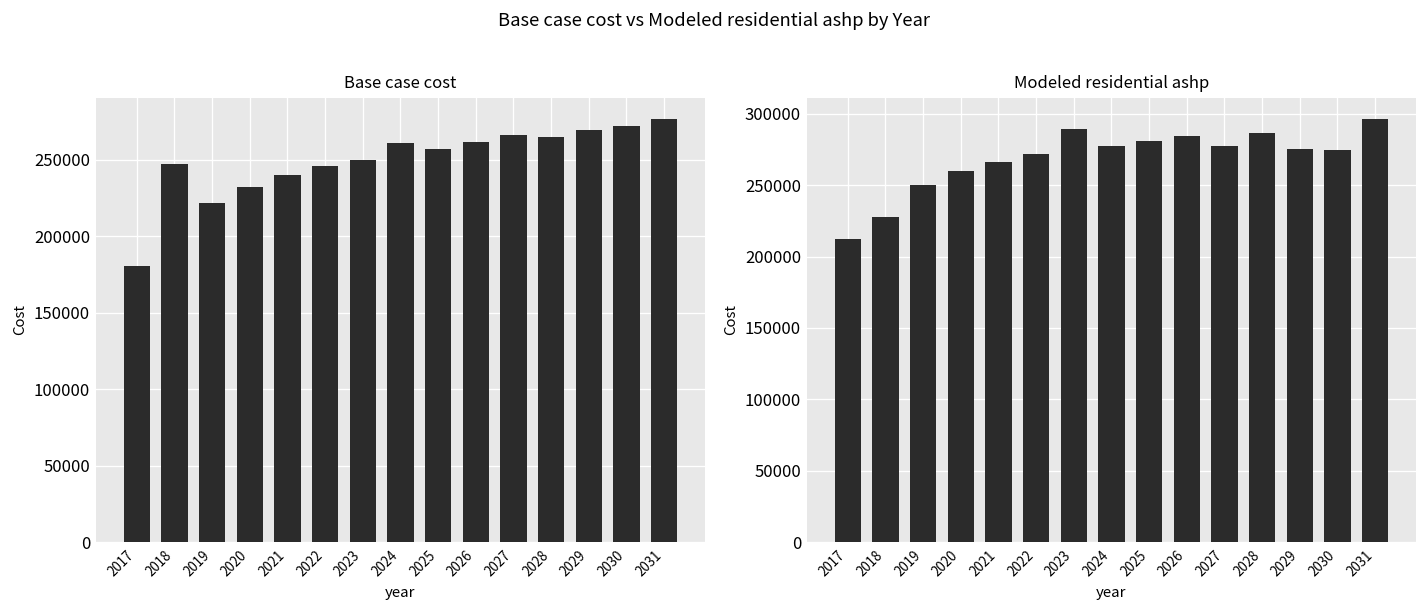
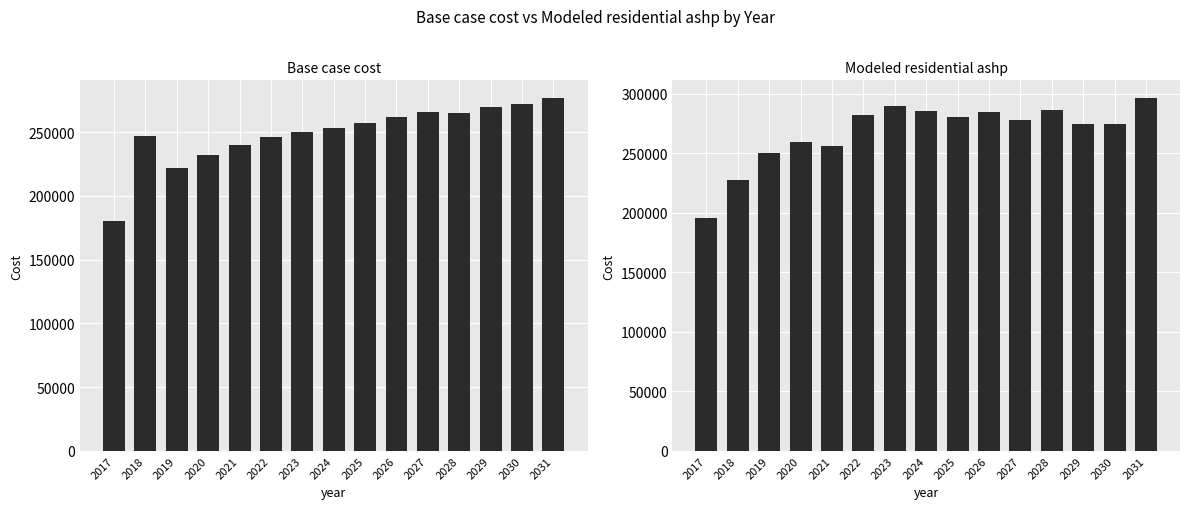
Base case cost, 2024: 261000 -> 253000
Modeled residential ashp, 2017: 212000 -> 196000
Modeled residential ashp, 2021: 266000 -> 256000
Modeled residential ashp, 2022: 271000 -> 282000
Modeled residential ashp, 2024: 277000 -> 285000
